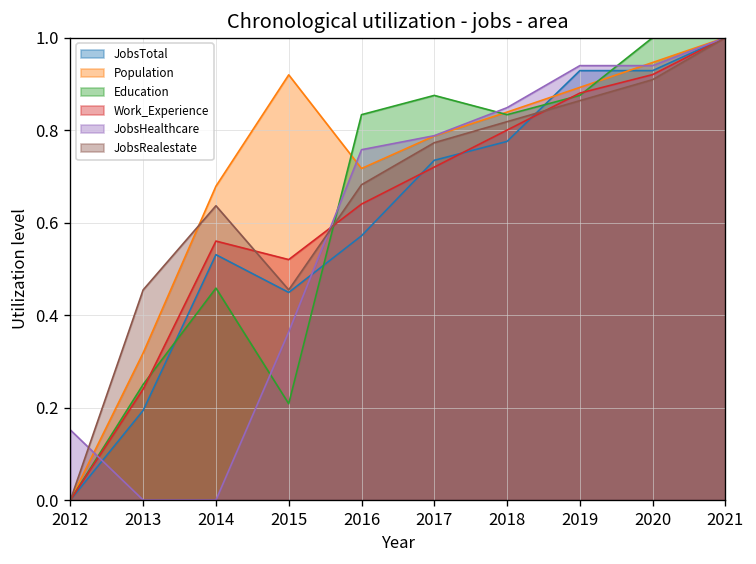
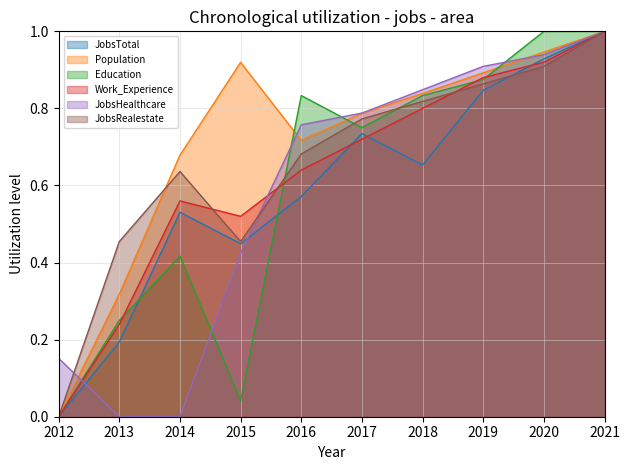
Education, 2014: 0.46 -> 0.42
Education, 2015: 0.21 -> 0.04
JobsHealthcare, 2015: 0.36 -> 0.42
Education, 2017: 0.88 -> 0.75
JobsTotal, 2018: 0.78 -> 0.65
JobsTotal, 2019: 0.93 -> 0.85
JobsHealthcare, 2019: 0.94 -> 0.91
